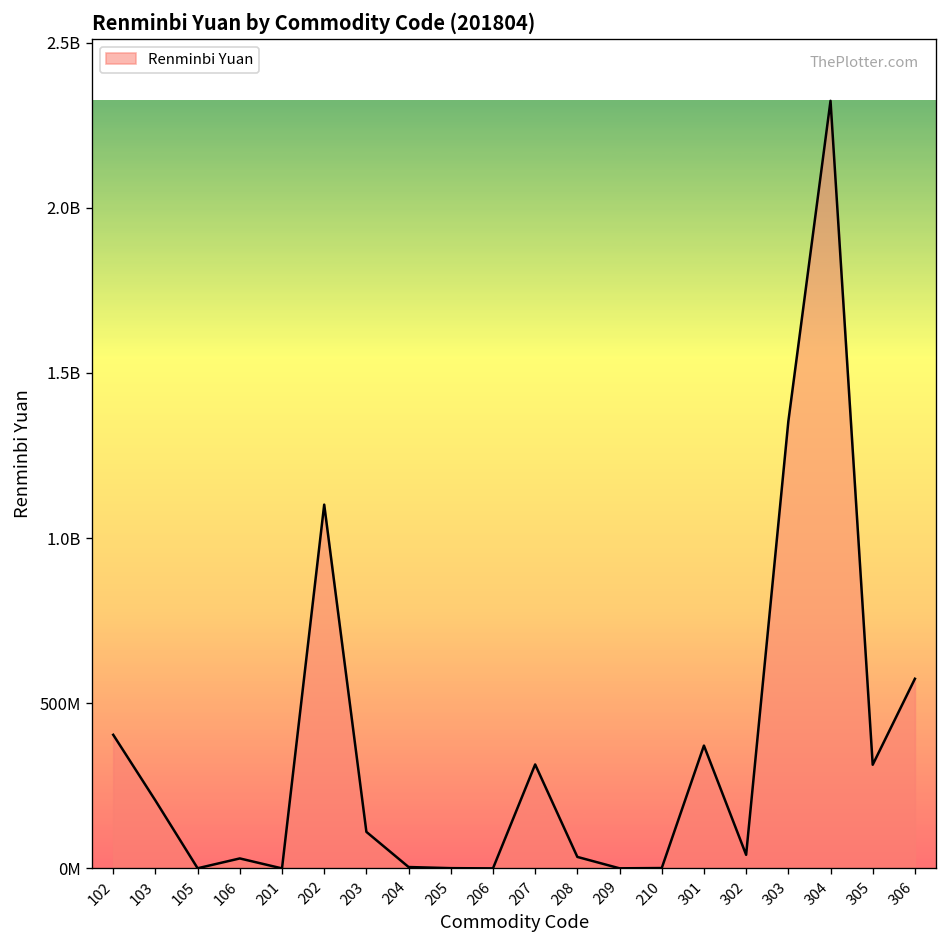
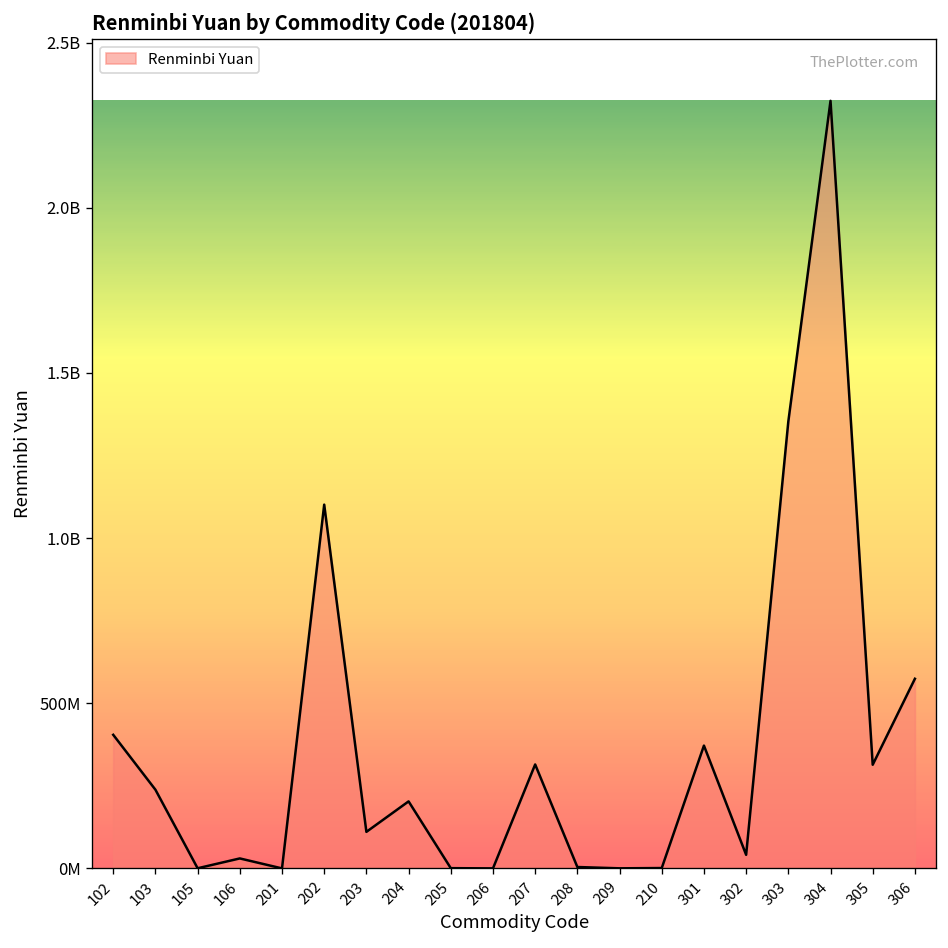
103: 210000000 -> 240000000
204: 0 -> 200000000
208: 30000000 -> 0
